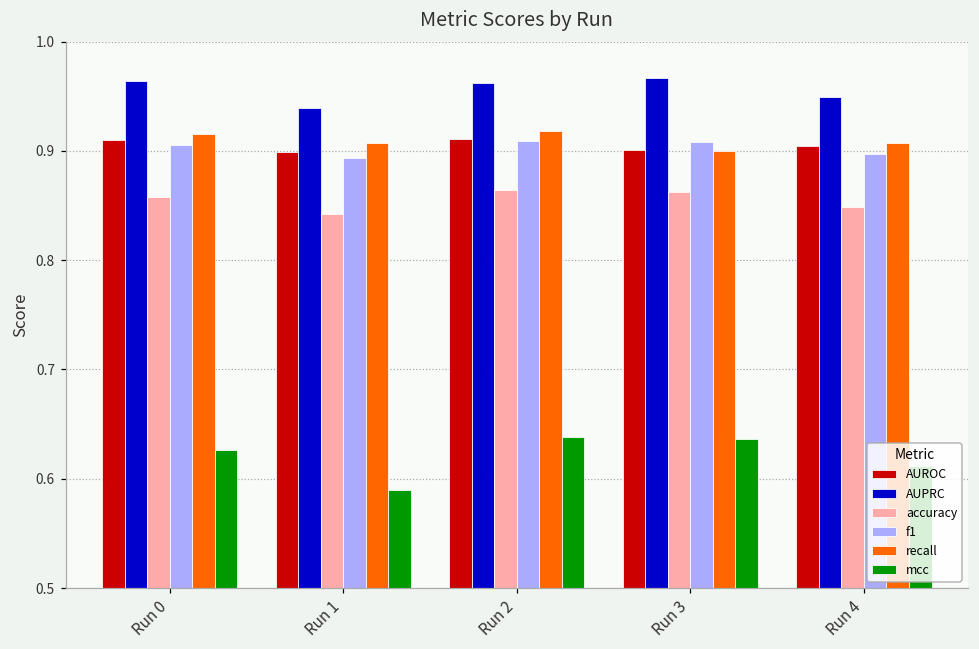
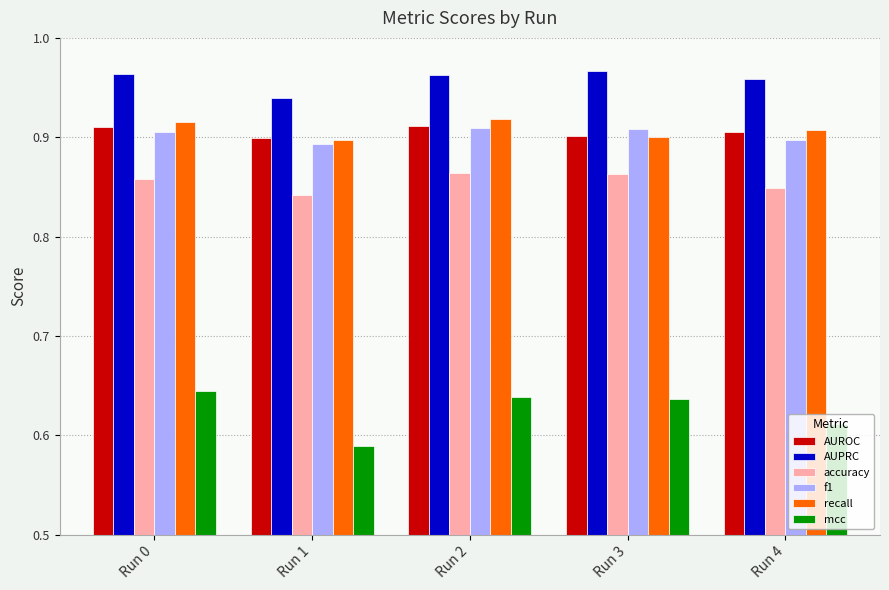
mcc, Run 0: 0.63 -> 0.64
recall, Run 1: 0.91 -> 0.90
AUPRC, Run 4: 0.95 -> 0.96
